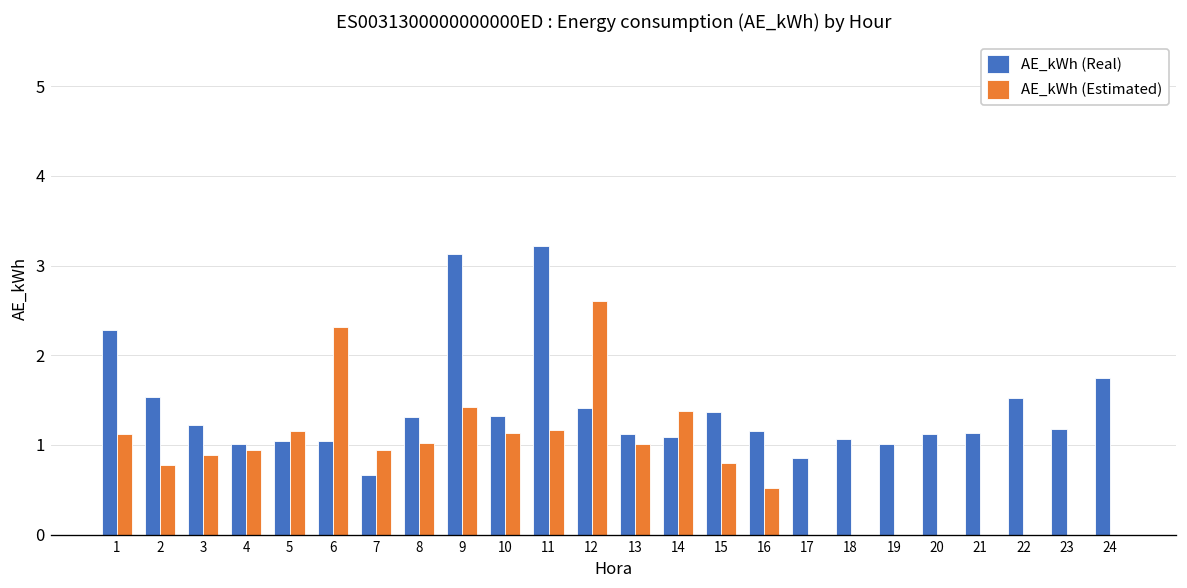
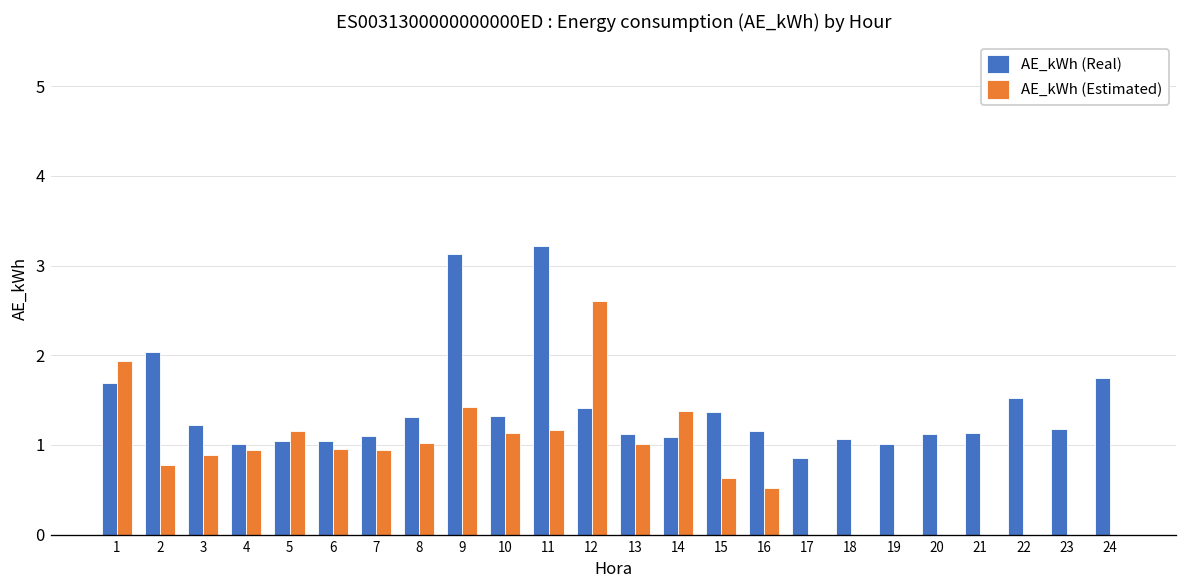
AE_kWh (Real), 1: 2.3 -> 1.7
AE_kWh (Estimated), 1: 1.1 -> 1.9
AE_kWh (Real), 2: 1.5 -> 2.0
AE_kWh (Estimated), 6: 2.3 -> 1.0
AE_kWh (Real), 7: 0.7 -> 1.1
AE_kWh (Estimated), 15: 0.8 -> 0.6
